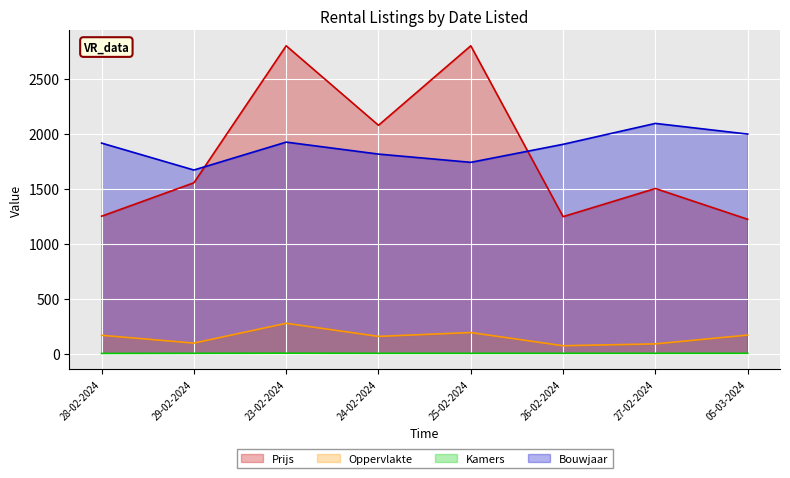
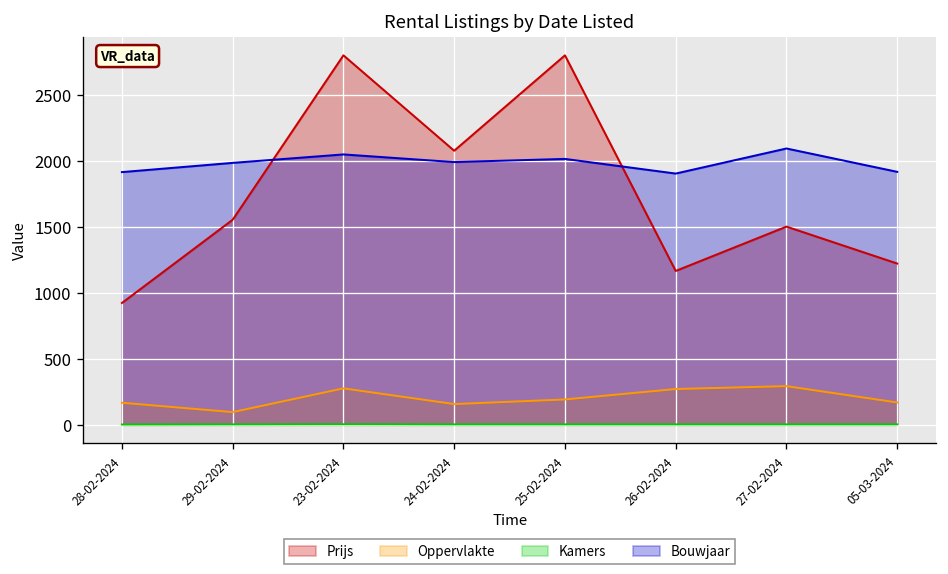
Prijs, 28-02-2024: 1250 -> 920
Bouwjaar, 29-02-2024: 1670 -> 1990
Bouwjaar, 23-02-2024: 1920 -> 2050
Bouwjaar, 24-02-2024: 1820 -> 1990
Bouwjaar, 25-02-2024: 1740 -> 2020
Prijs, 26-02-2024: 1250 -> 1170
Oppervlakte, 26-02-2024: 70 -> 270
Oppervlakte, 27-02-2024: 90 -> 290
Bouwjaar, 05-03-2024: 2000 -> 1920
